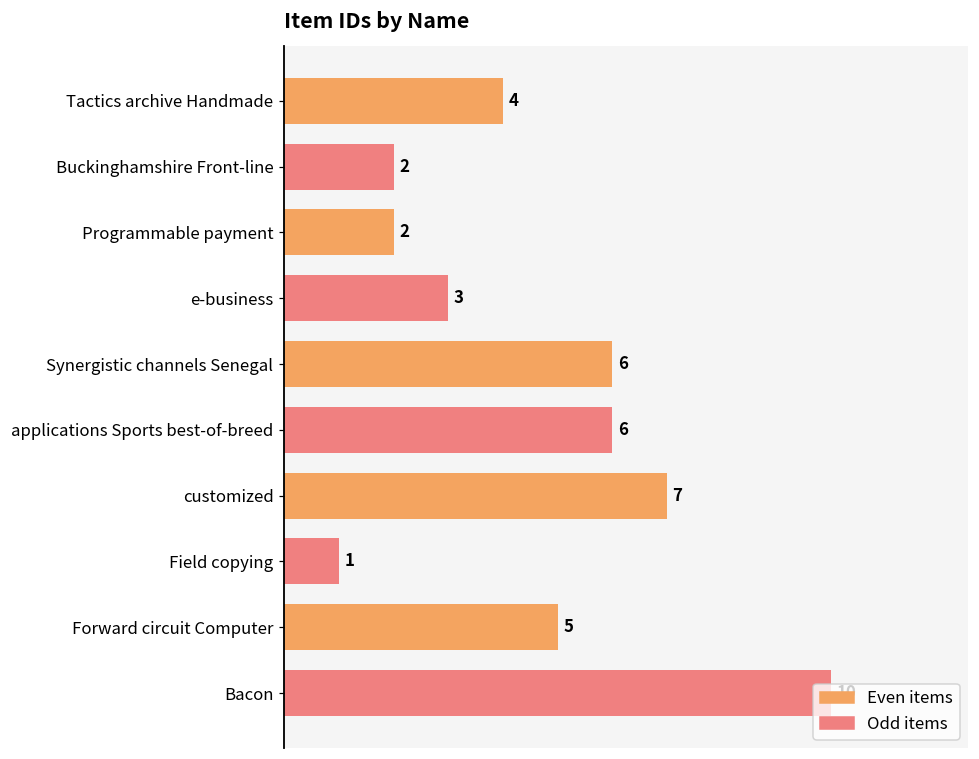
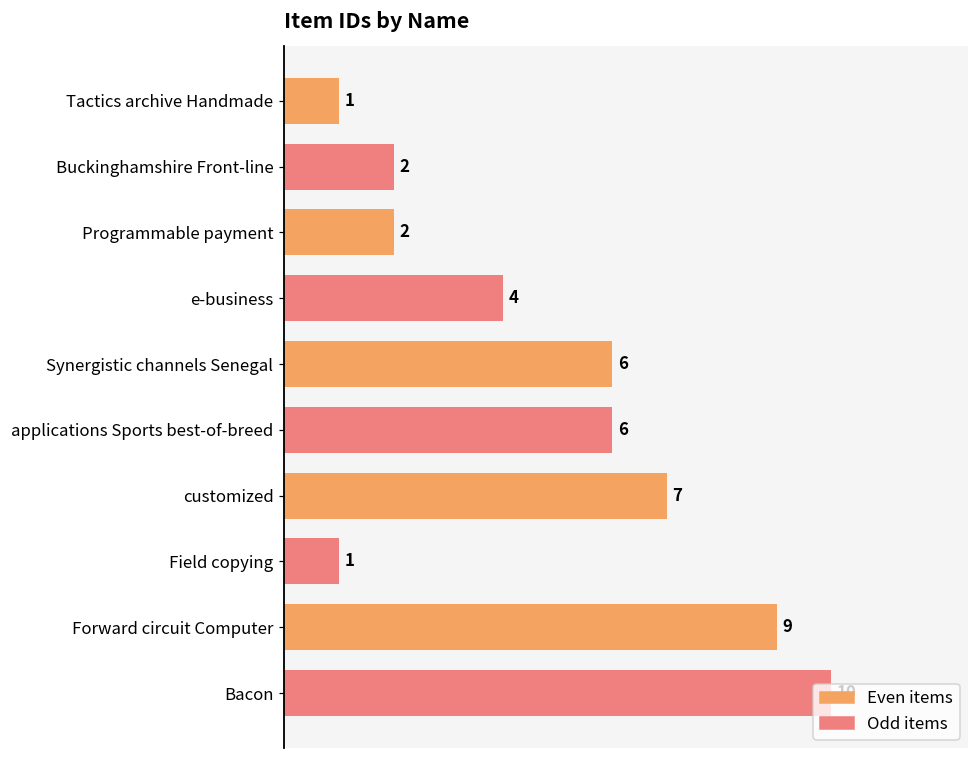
Tactics archive Handmade: 4 -> 1
e-business: 3 -> 4
Forward circuit Computer: 5 -> 9
